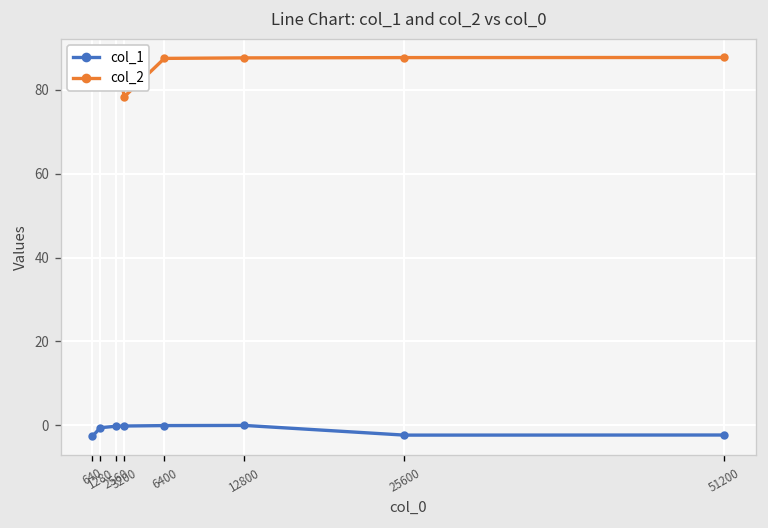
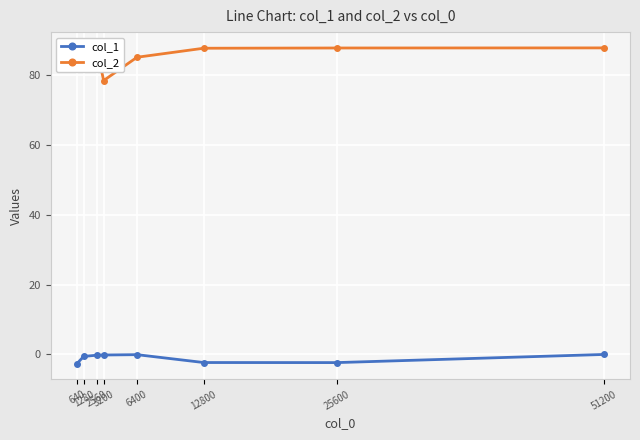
col_2, 6400: 88 -> 85
col_1, 12800: 0 -> -2
col_1, 51200: -2 -> 0
